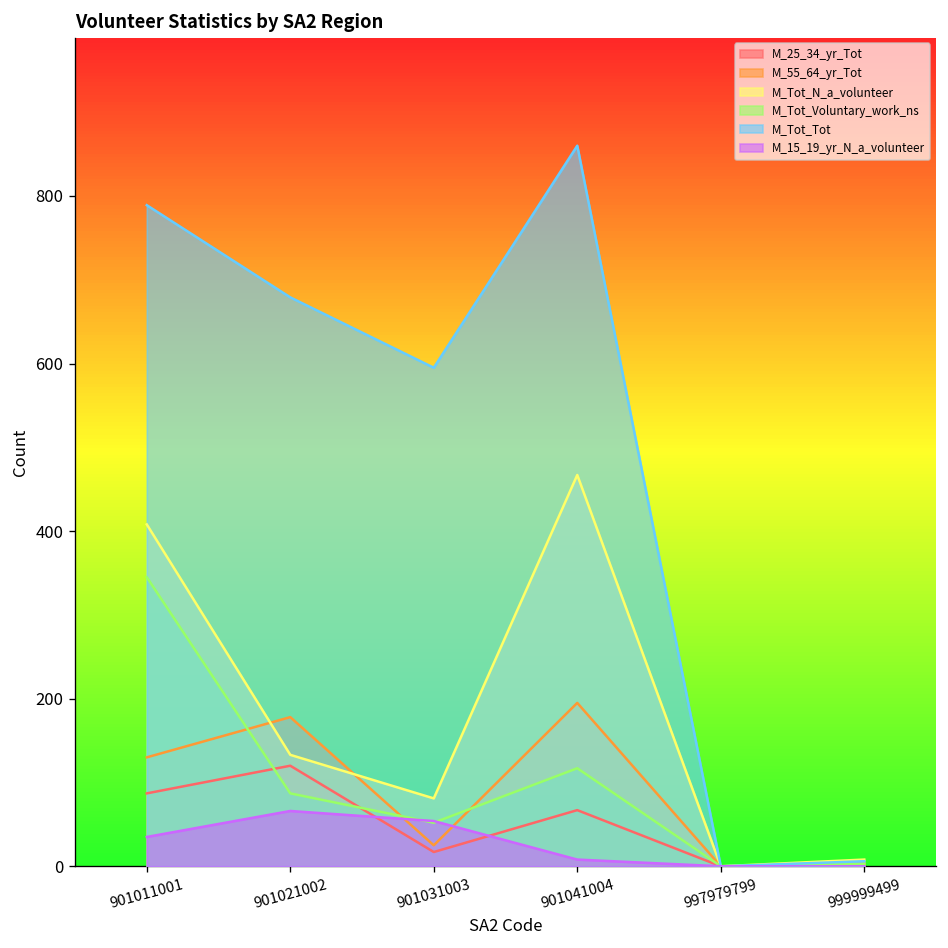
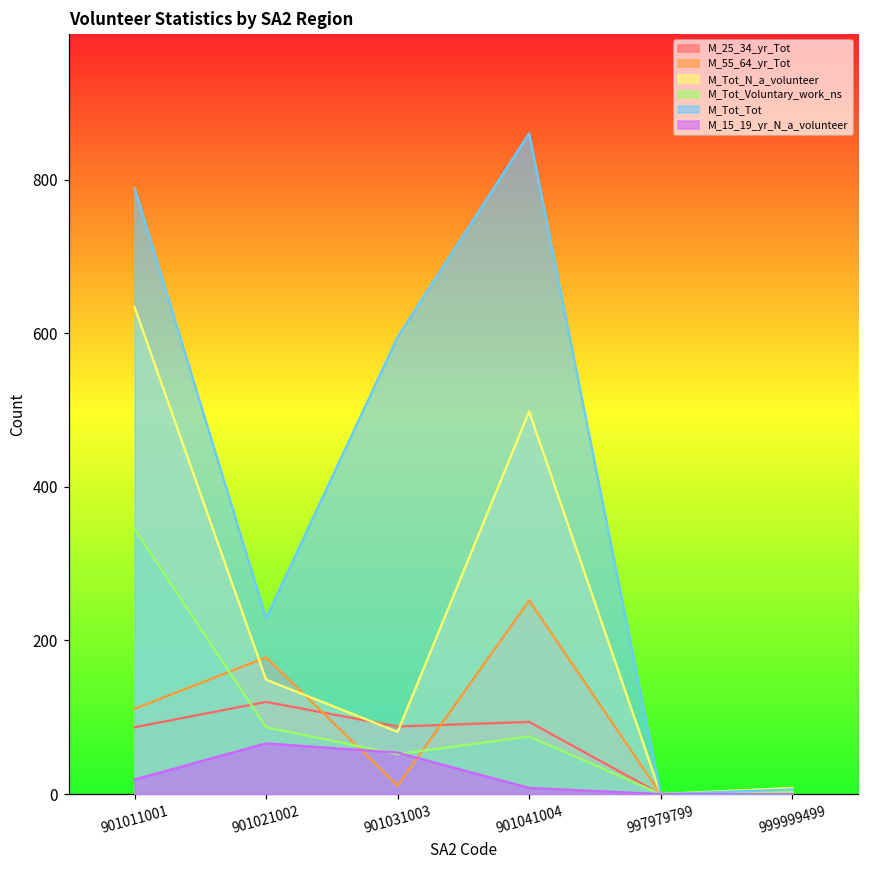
M_55_64_yr_Tot, 901011001: 130 -> 110
M_Tot_N_a_volunteer, 901011001: 410 -> 630
M_15_19_yr_N_a_volunteer, 901011001: 40 -> 20
M_Tot_N_a_volunteer, 901021002: 130 -> 150
M_Tot_Tot, 901021002: 680 -> 230
M_25_34_yr_Tot, 901031003: 20 -> 90
M_55_64_yr_Tot, 901031003: 30 -> 10
M_25_34_yr_Tot, 901041004: 70 -> 90
M_55_64_yr_Tot, 901041004: 200 -> 250
M_Tot_N_a_volunteer, 901041004: 470 -> 500
M_Tot_Voluntary_work_ns, 901041004: 120 -> 80
